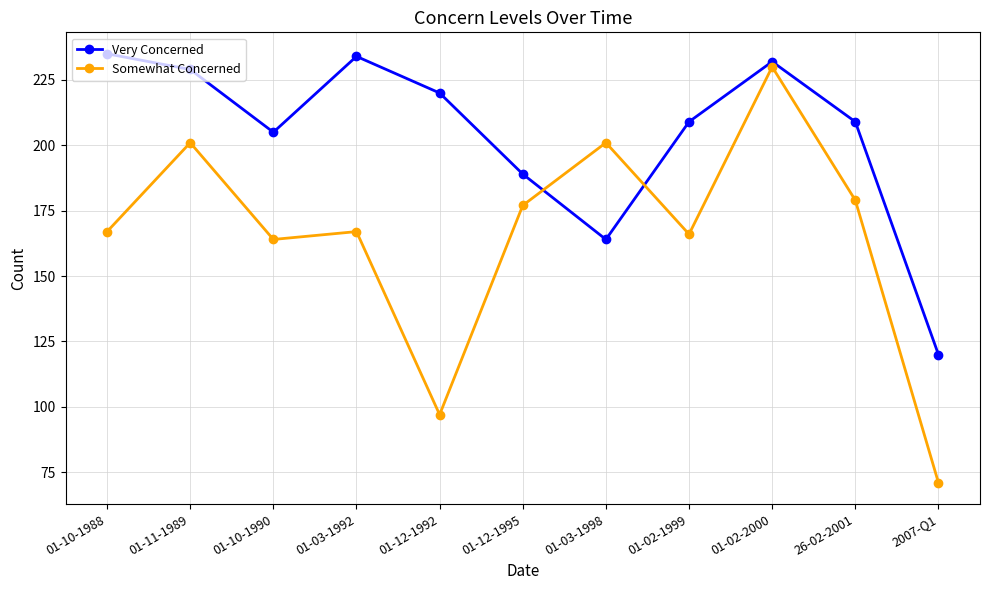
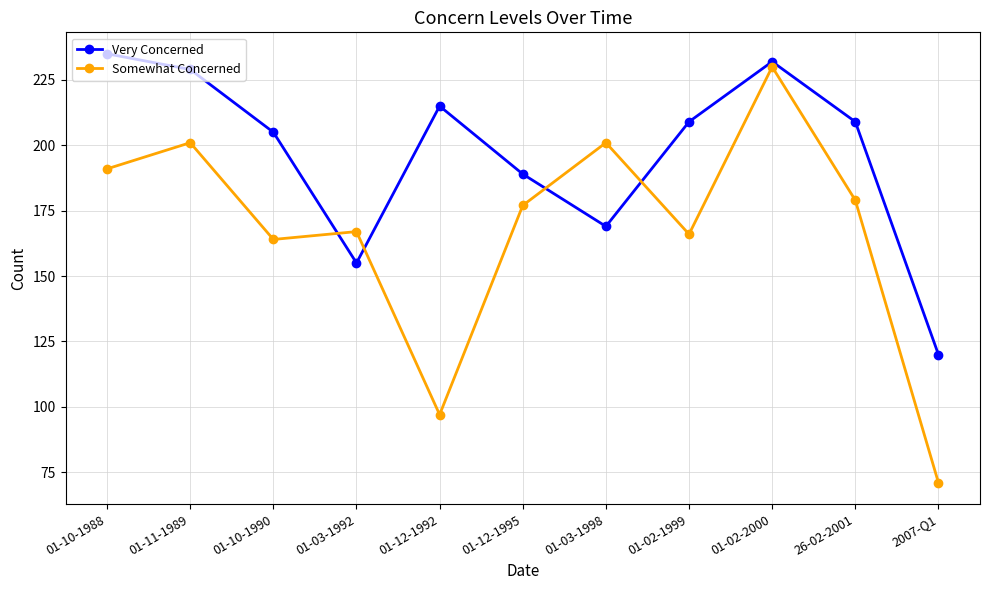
Somewhat Concerned, 01-10-1988: 167 -> 191
Very Concerned, 01-03-1992: 234 -> 155
Very Concerned, 01-12-1992: 220 -> 215
Very Concerned, 01-03-1998: 164 -> 169
